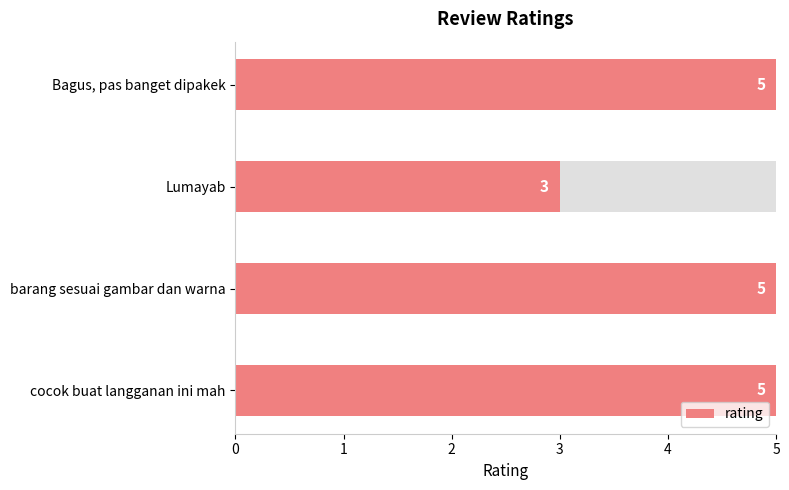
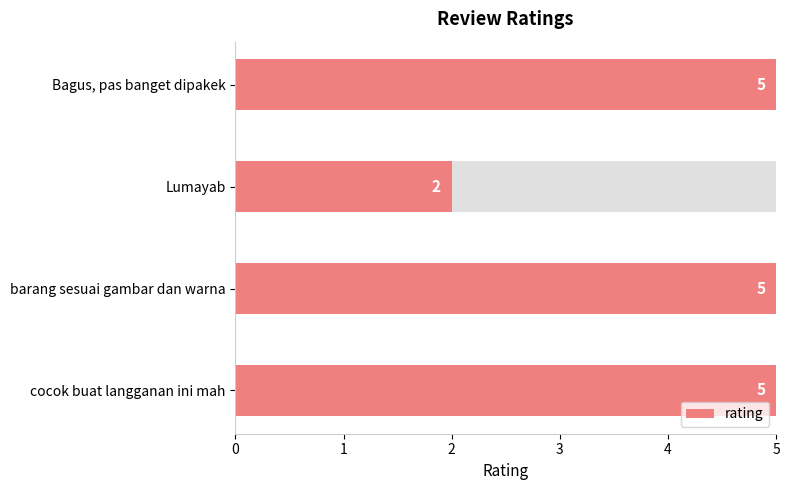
rating, Lumayab: 3 -> 2
